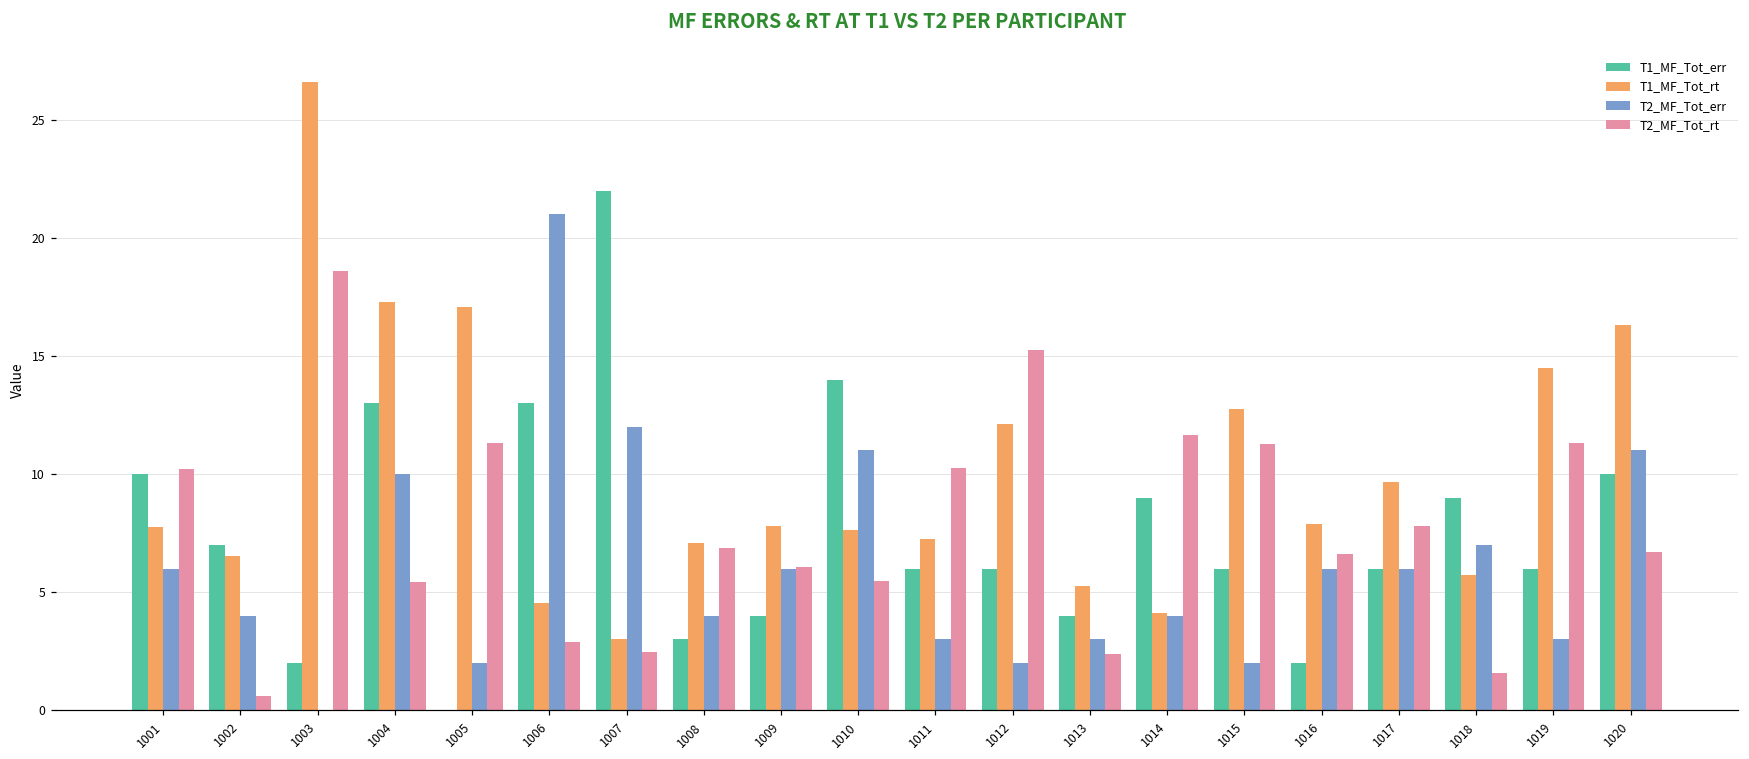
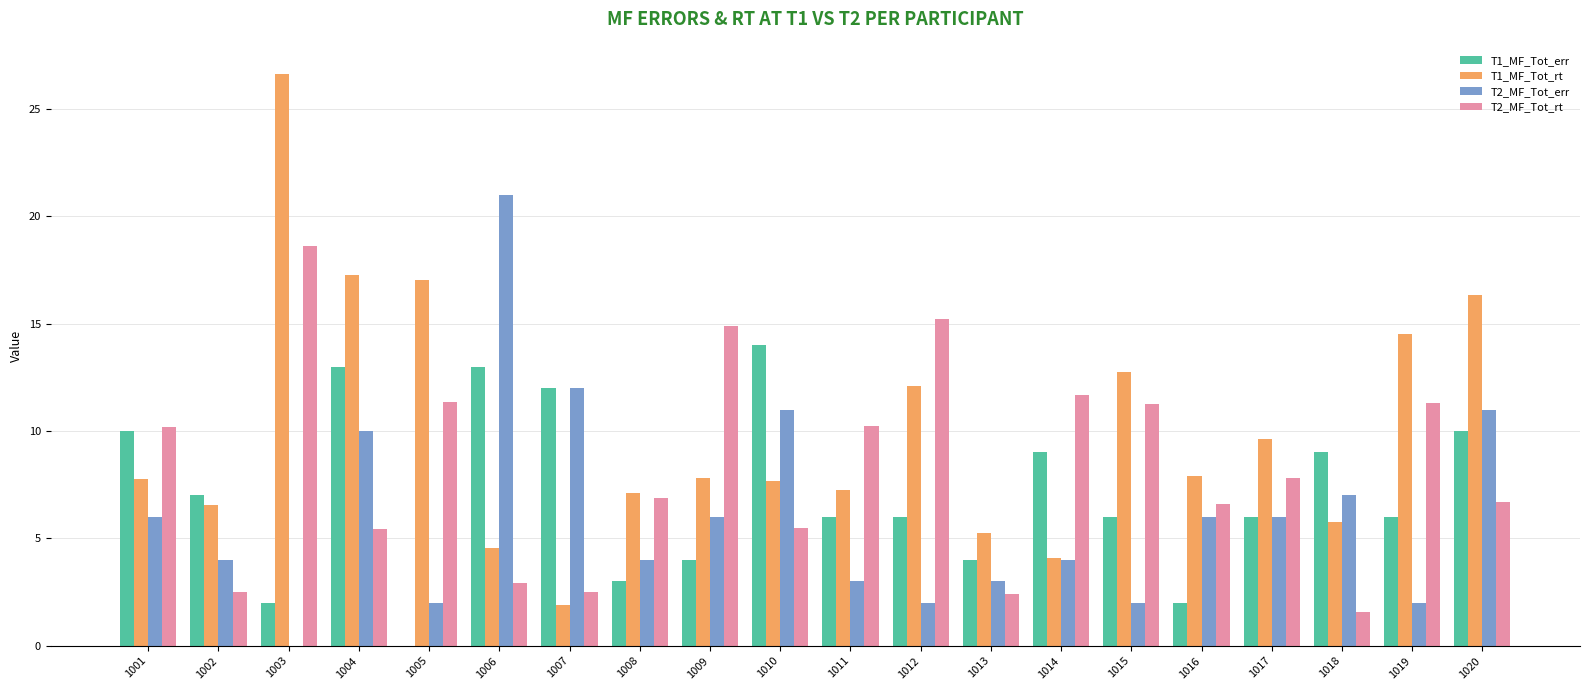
T2_MF_Tot_rt, 1002: 0.6 -> 2.5
T1_MF_Tot_err, 1007: 22 -> 12
T1_MF_Tot_rt, 1007: 3.0 -> 1.9
T2_MF_Tot_rt, 1009: 6.1 -> 14.9
T2_MF_Tot_err, 1019: 3 -> 2
